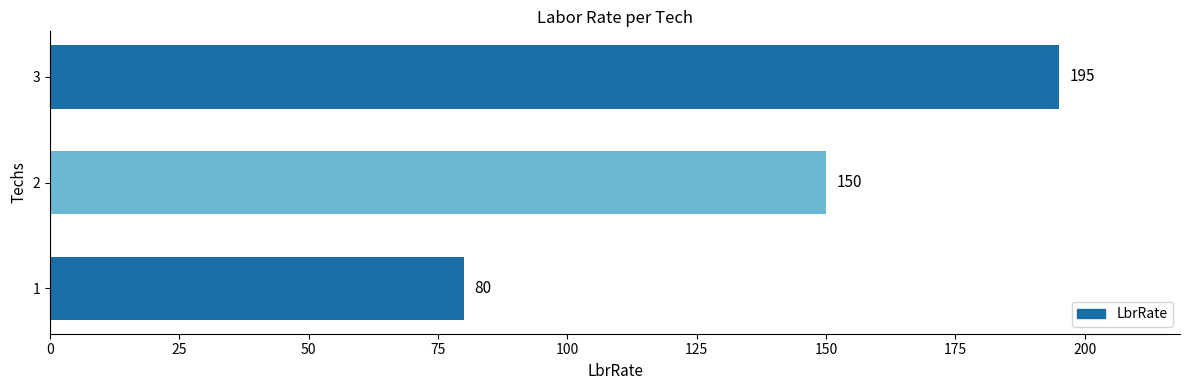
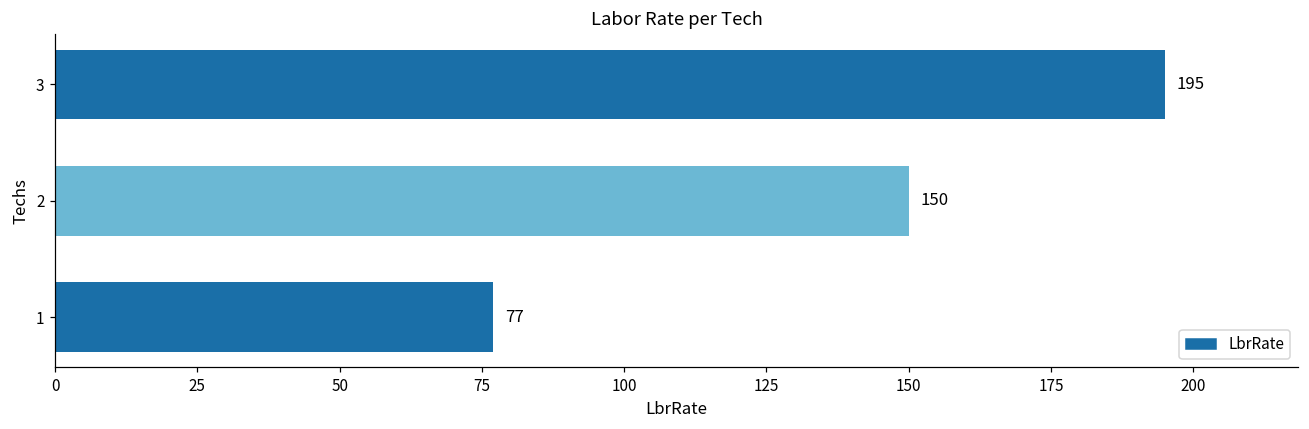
1: 80 -> 77
